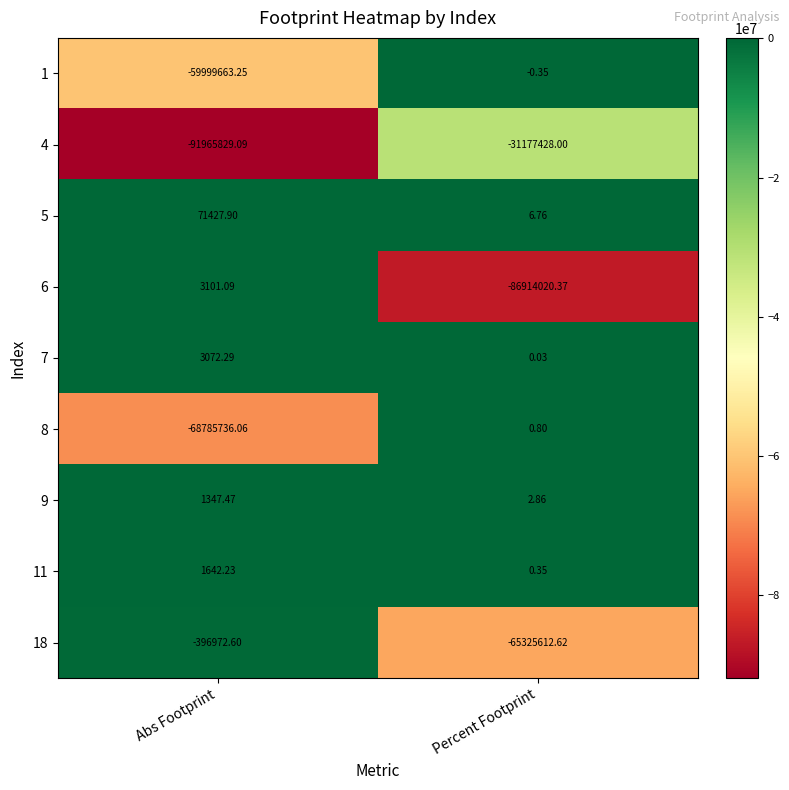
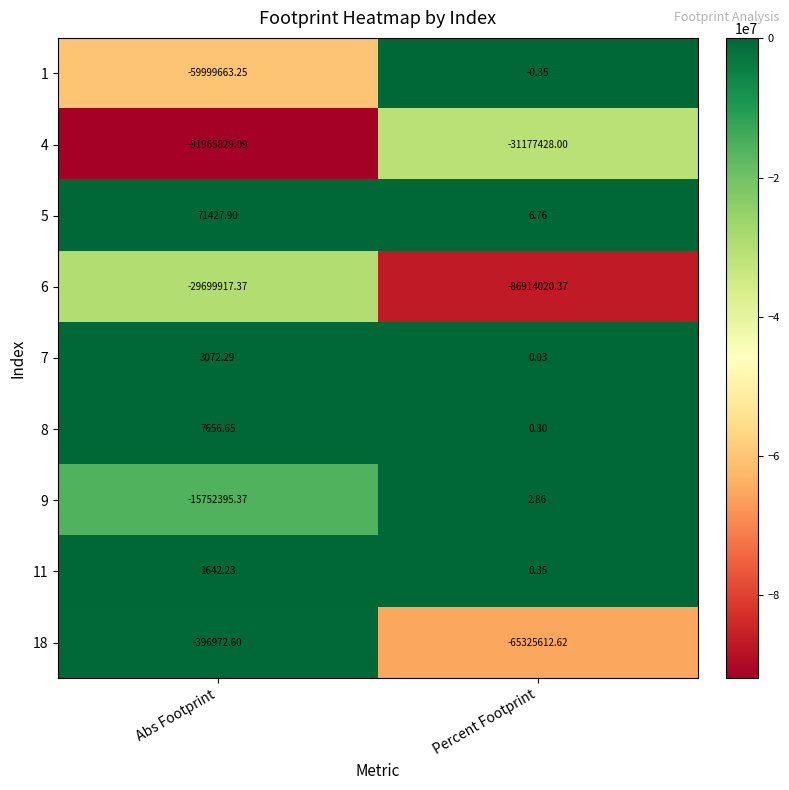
6, Abs Footprint: 3101.09 -> -29699917.37
8, Abs Footprint: -68785736.06 -> 7656.65
9, Abs Footprint: 1347.47 -> -15752395.37
